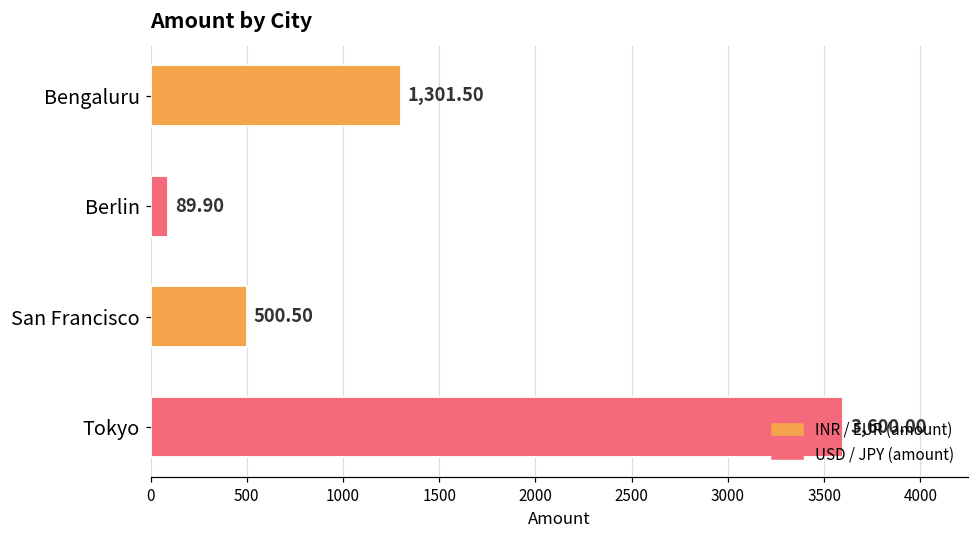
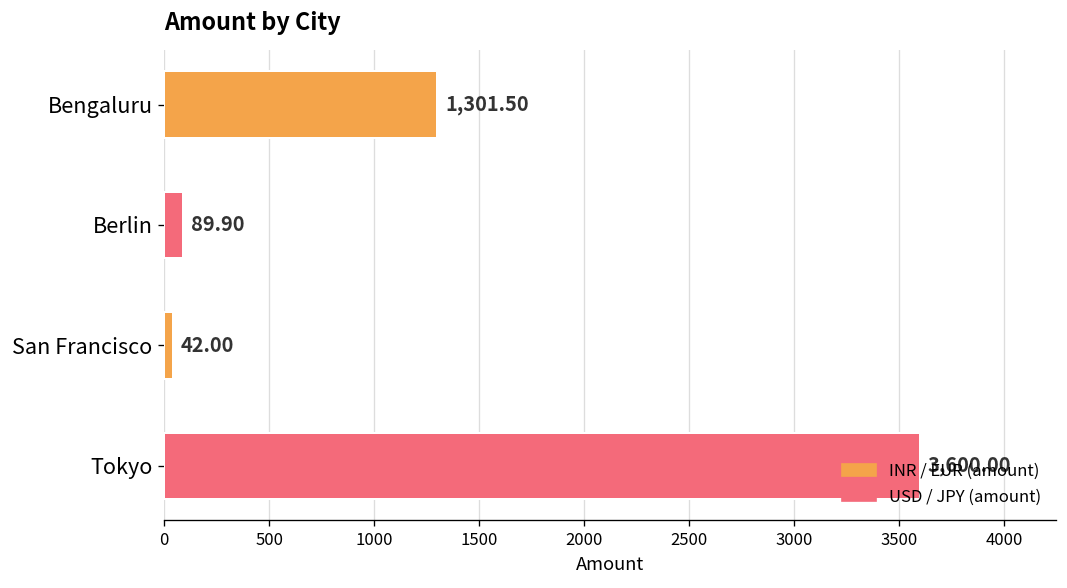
San Francisco: 500.50 -> 42.00
